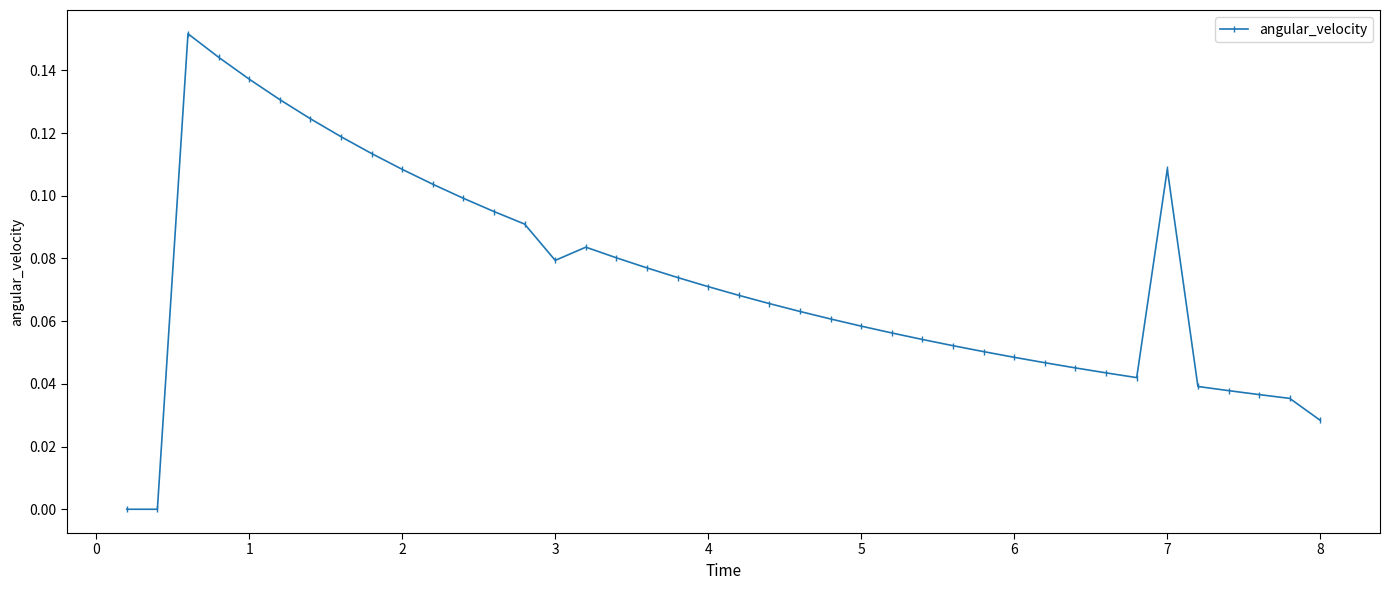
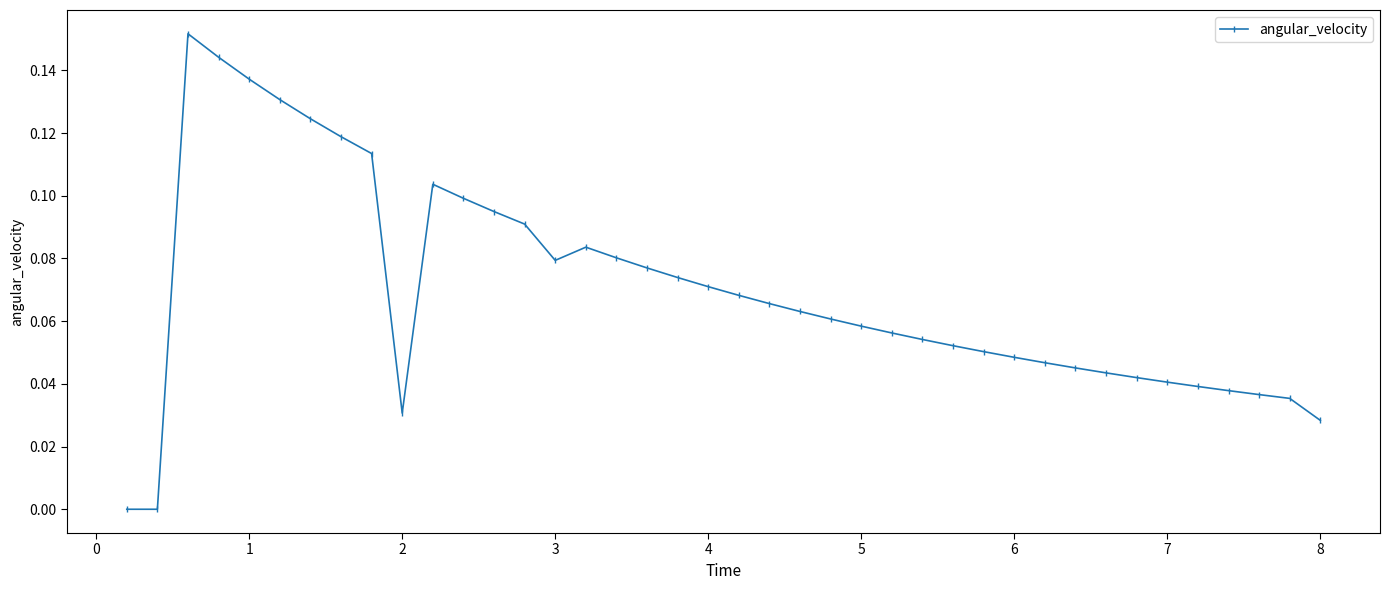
2: 0.108 -> 0.031
7: 0.108 -> 0.041
